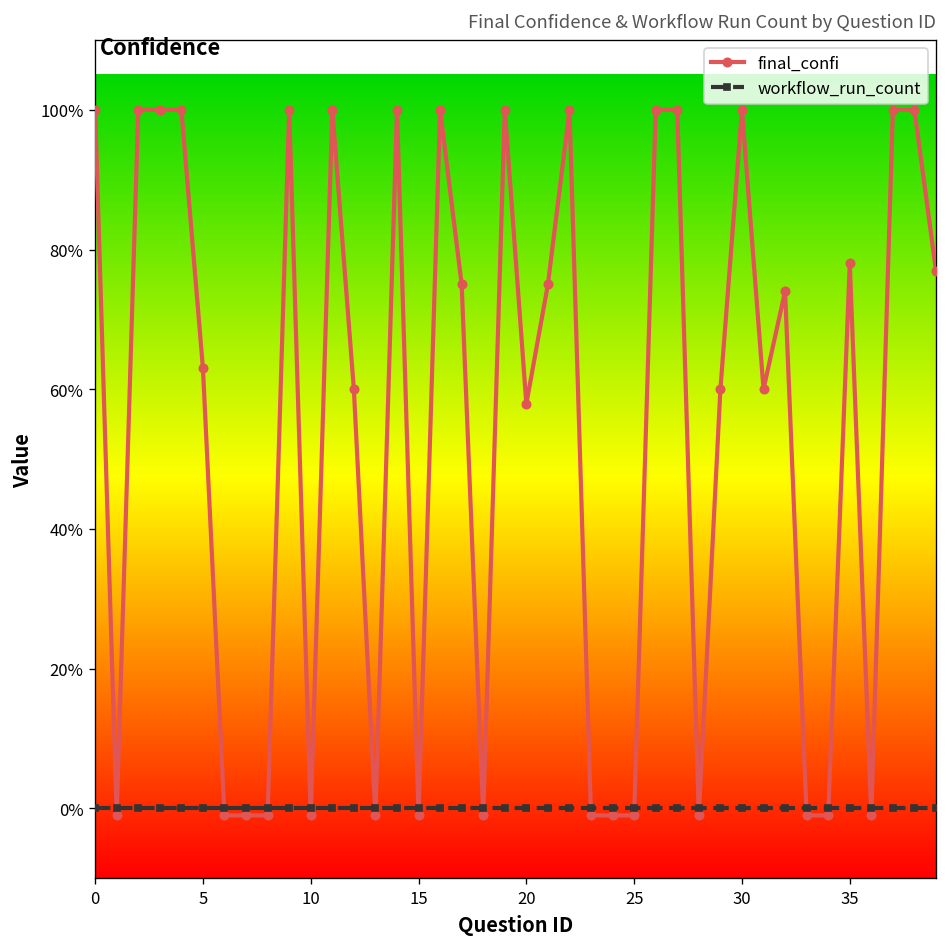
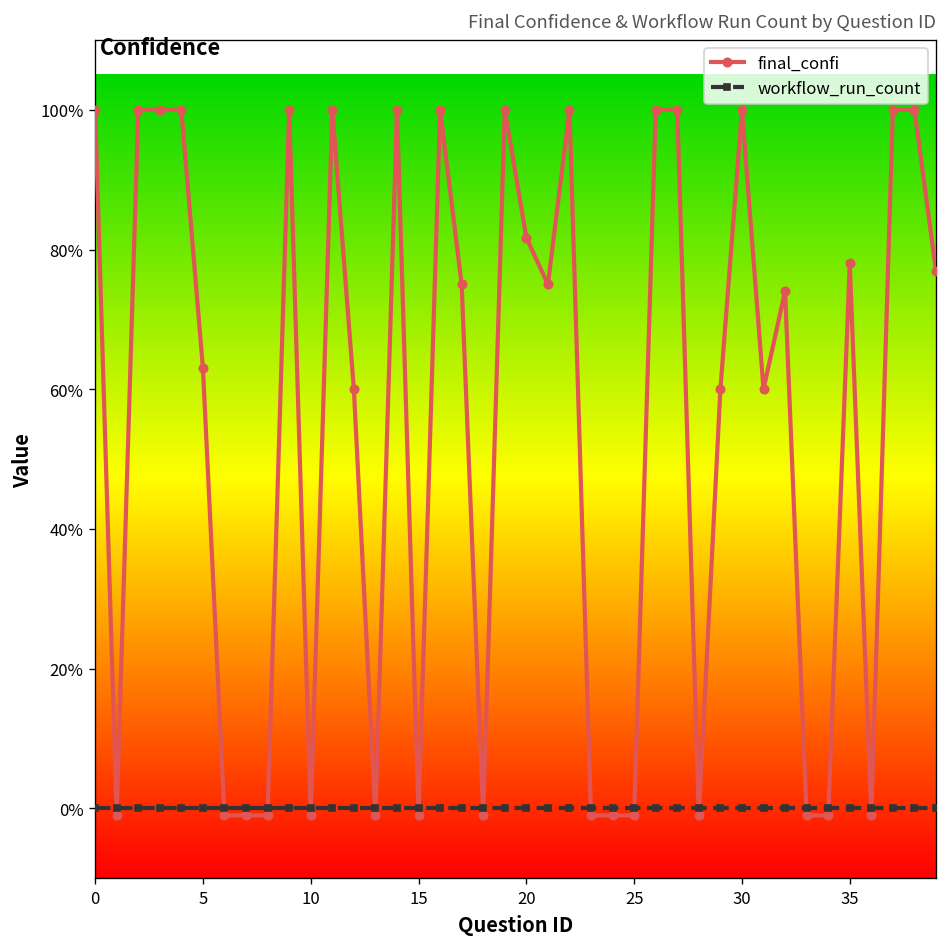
final_confi, 20: 58% -> 82%
